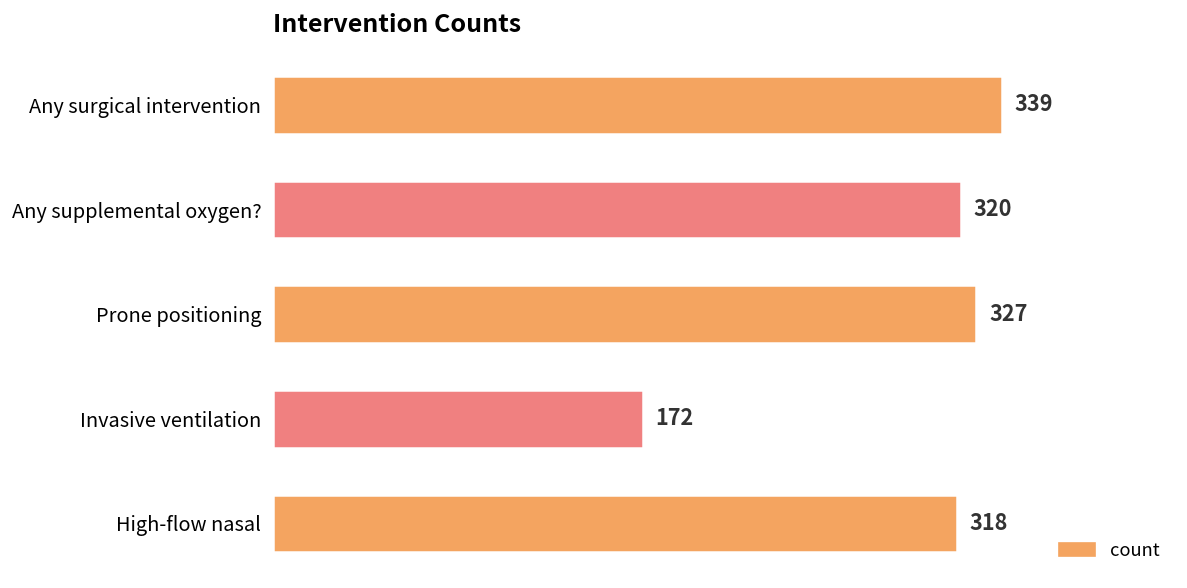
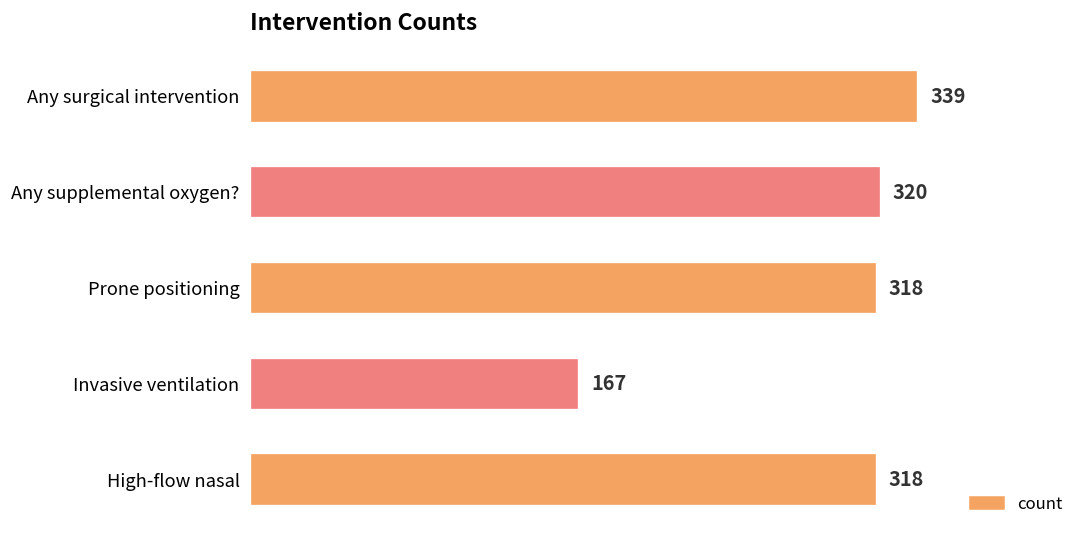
Prone positioning: 327 -> 318
Invasive ventilation: 172 -> 167
